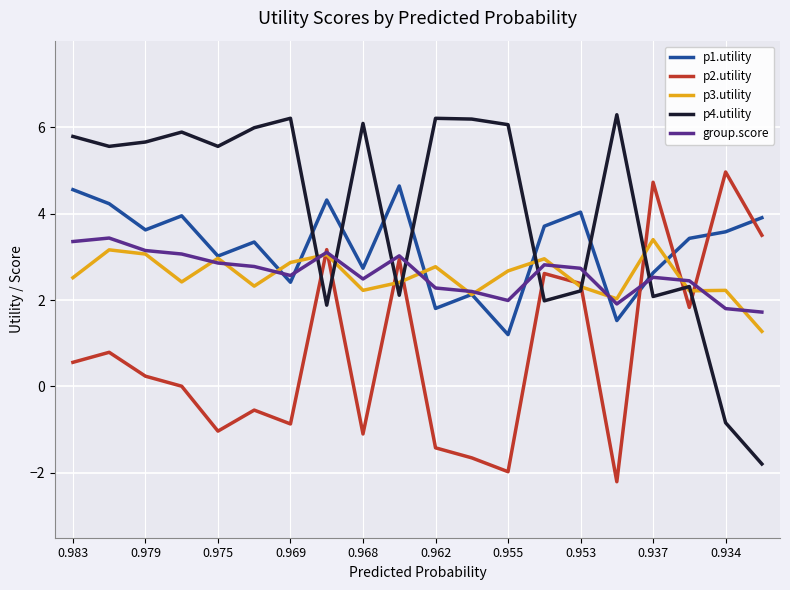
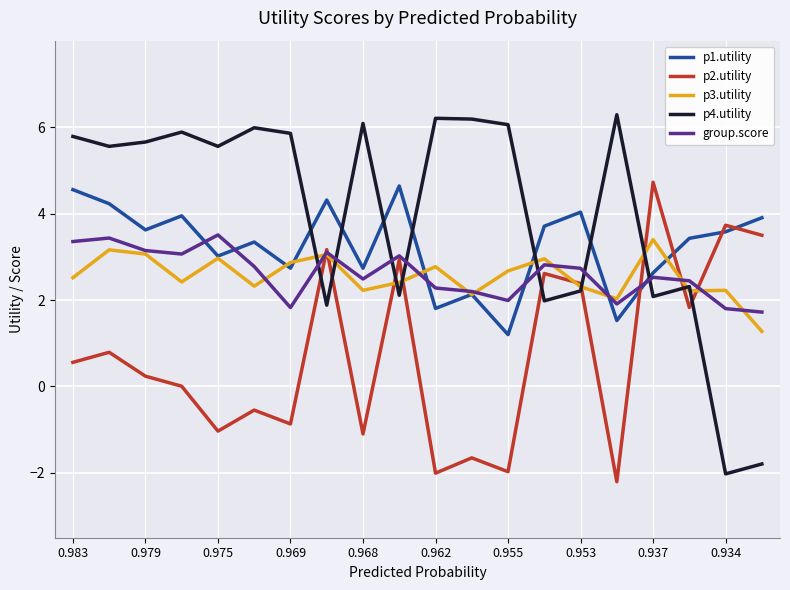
group.score, 0.975: 2.9 -> 3.5
p1.utility, 0.969: 2.4 -> 2.7
p4.utility, 0.969: 6.2 -> 5.9
group.score, 0.969: 2.6 -> 1.8
p2.utility, 0.962: -1.4 -> -2.0
p2.utility, 0.934: 5.0 -> 3.7
p4.utility, 0.934: -0.8 -> -2.0
